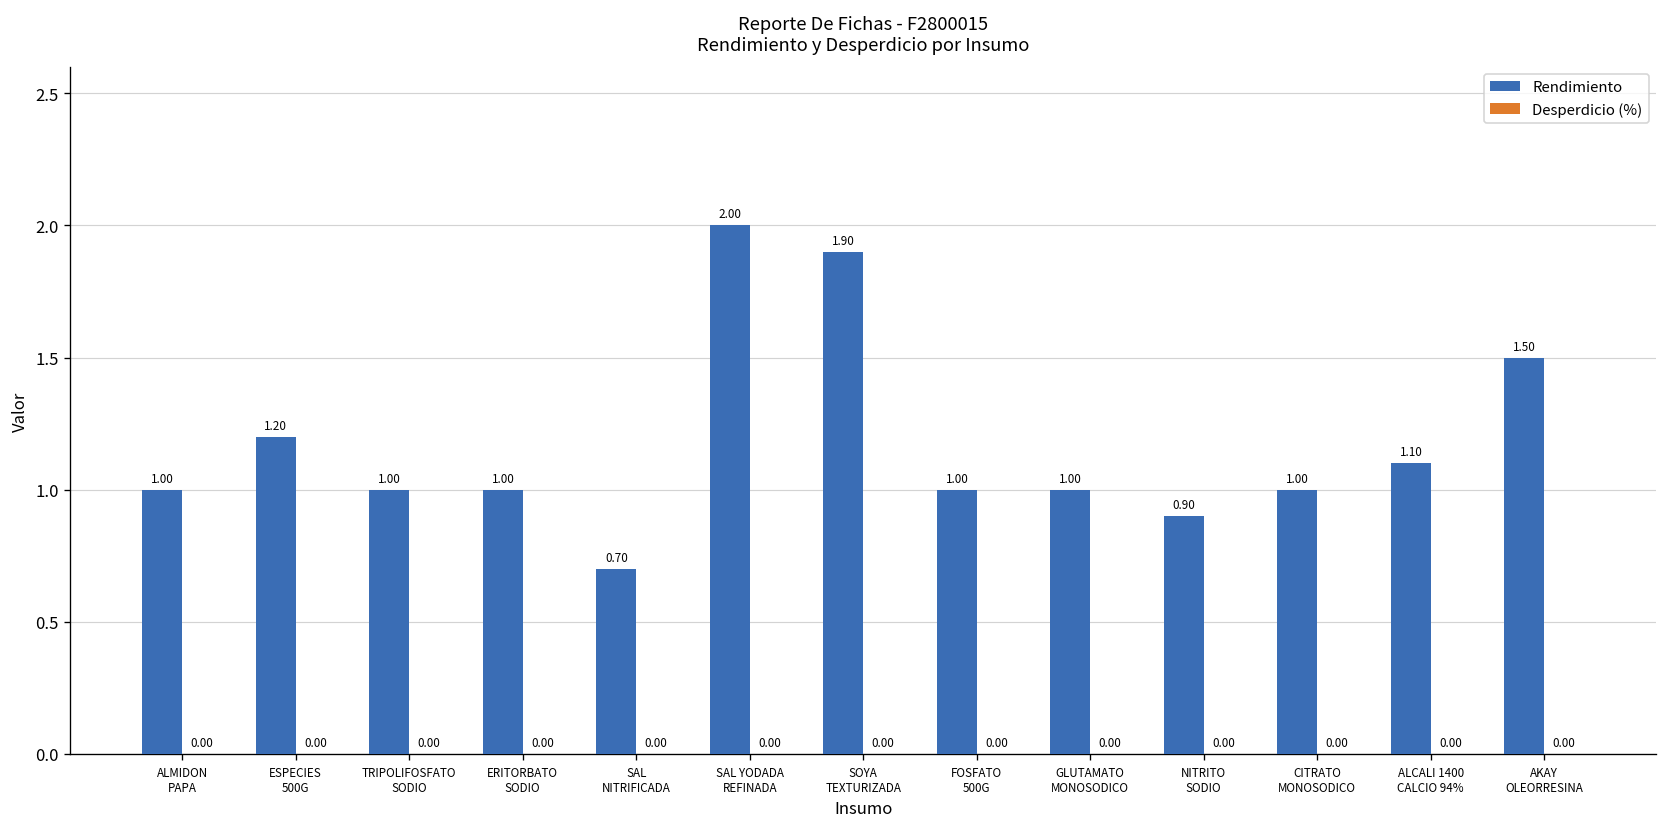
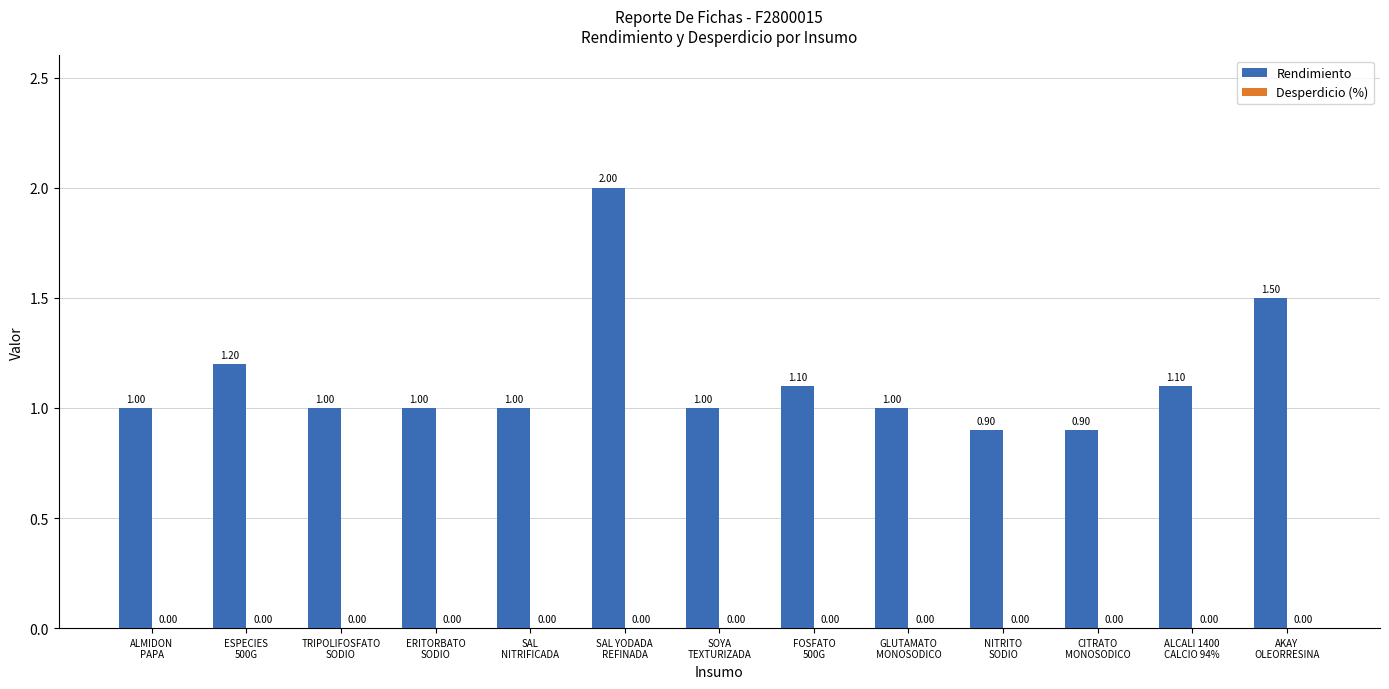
Rendimiento, SAL NITRIFICADA: 0.70 -> 1.00
Rendimiento, SOYA TEXTURIZADA: 1.90 -> 1.00
Rendimiento, FOSFATO 500G: 1.00 -> 1.10
Rendimiento, CITRATO MONOSODICO: 1.00 -> 0.90
